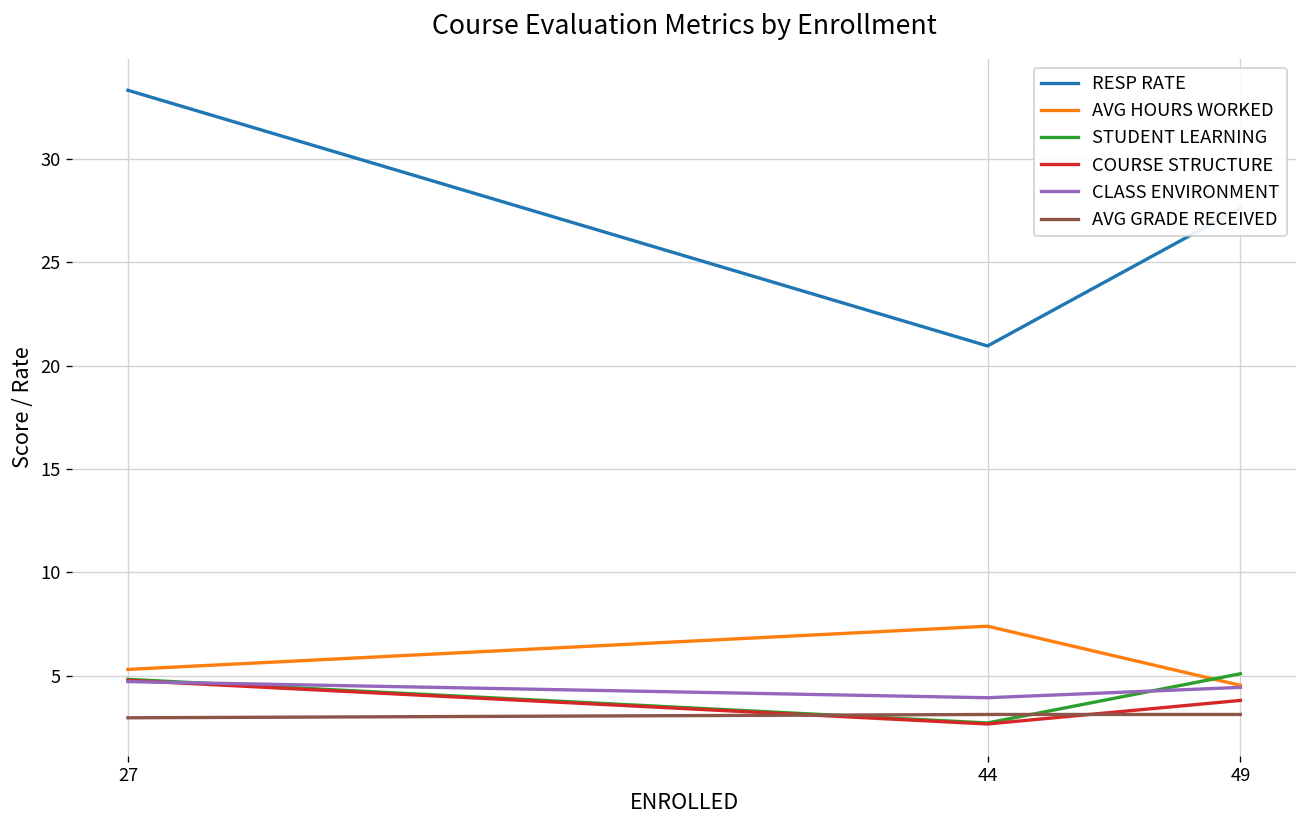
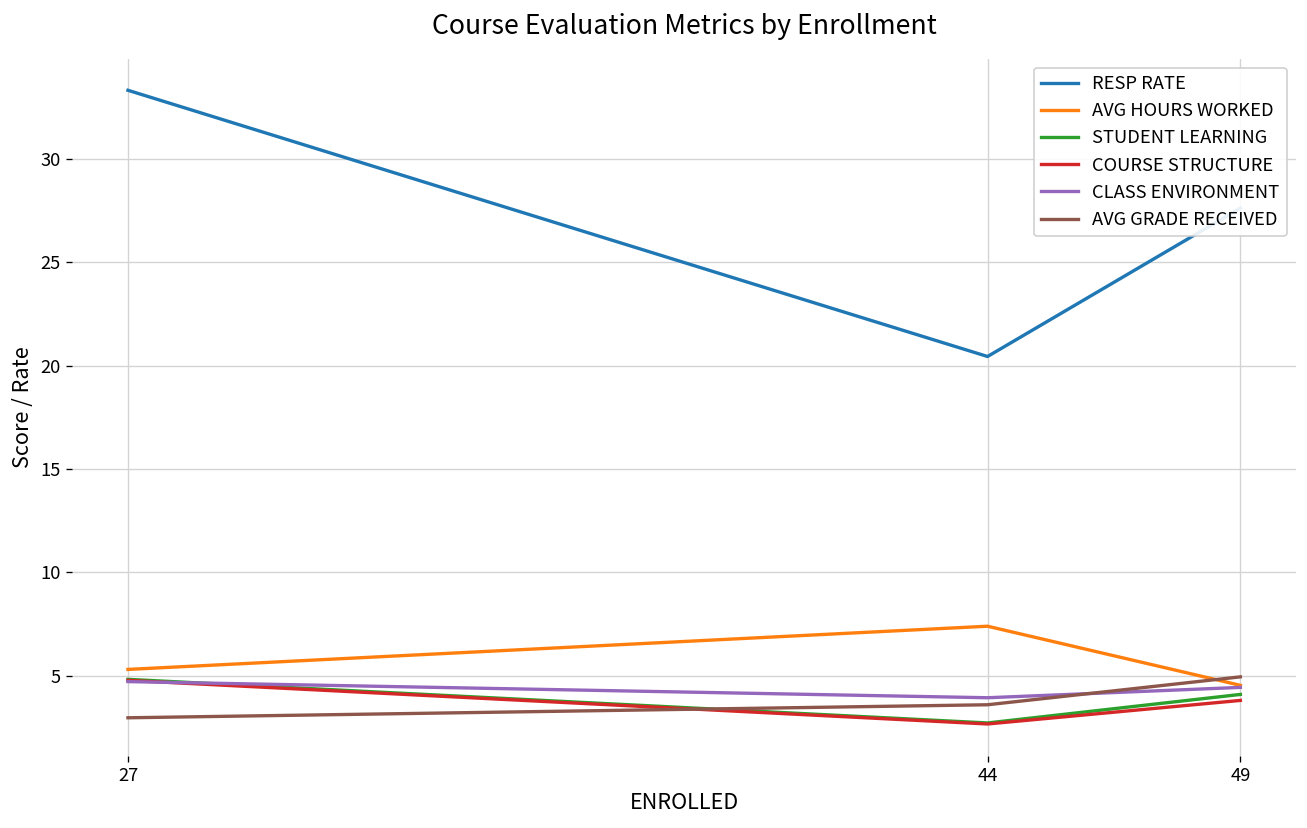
RESP RATE, 44: 21.0 -> 20.5
AVG GRADE RECEIVED, 44: 3.1 -> 3.6
STUDENT LEARNING, 49: 5.1 -> 4.1
AVG GRADE RECEIVED, 49: 3.1 -> 5.0
